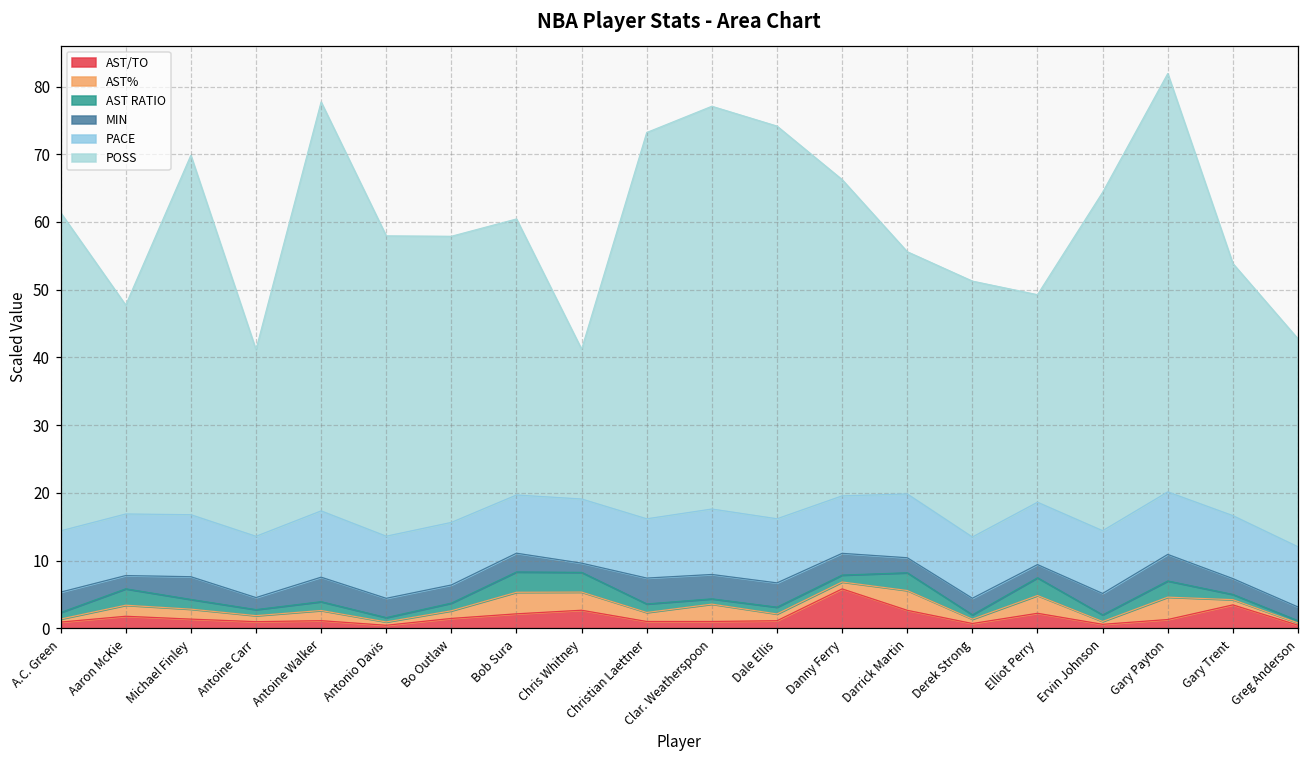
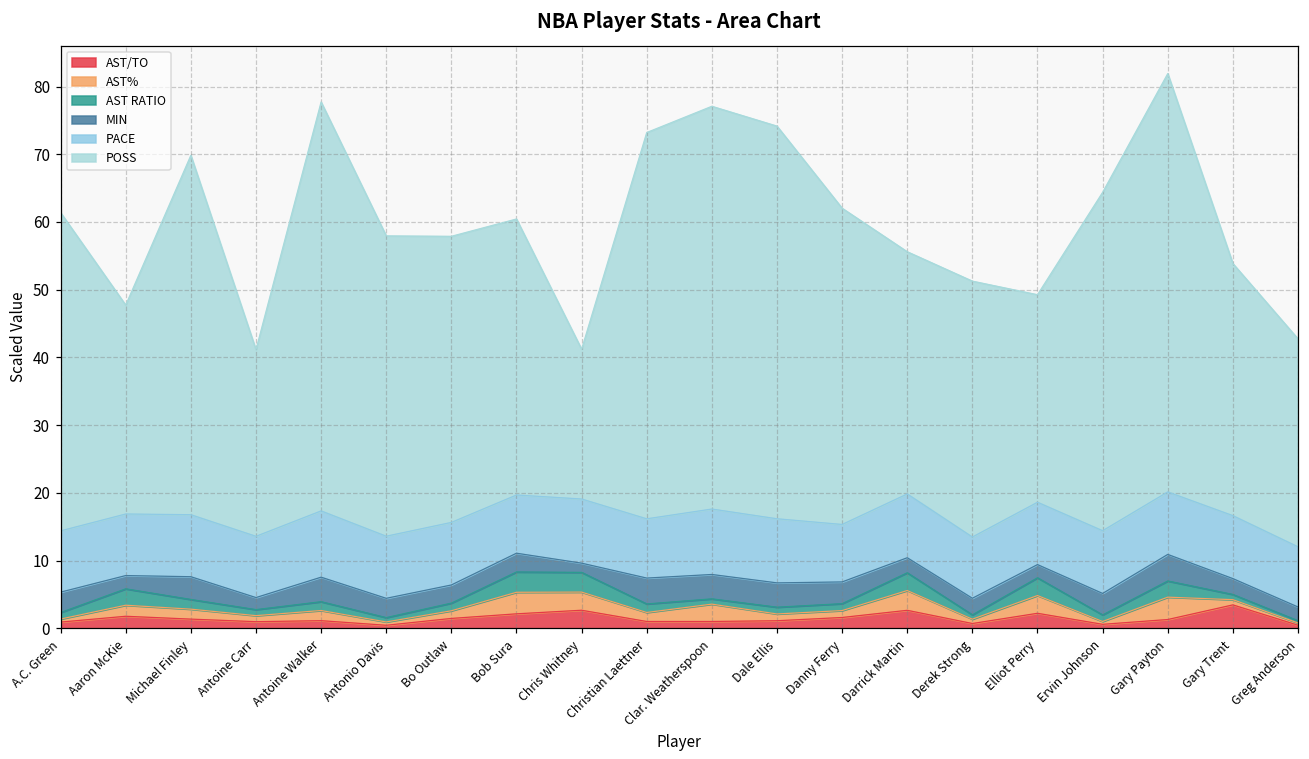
AST/TO, Danny Ferry: 6 -> 2
